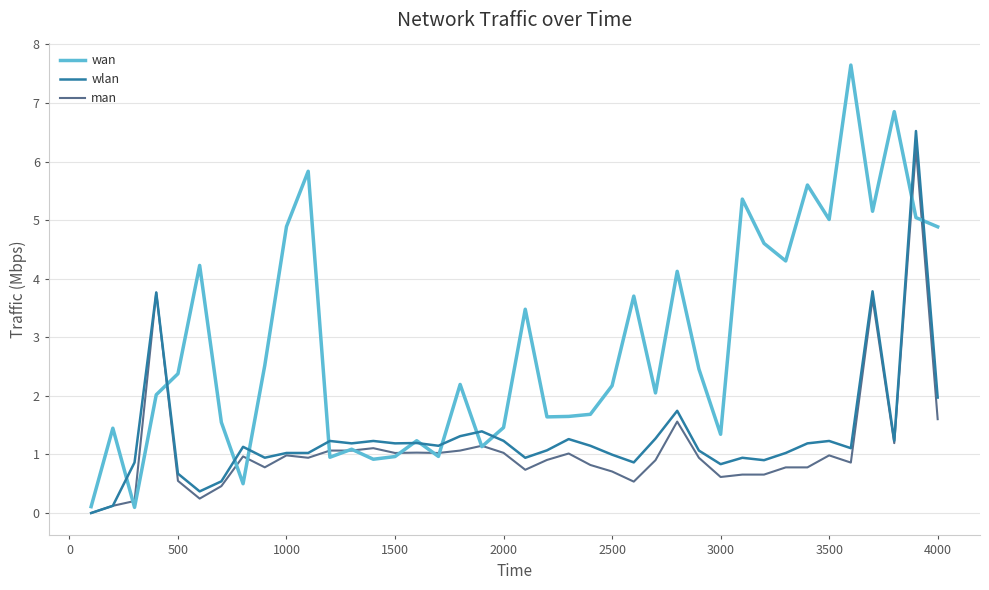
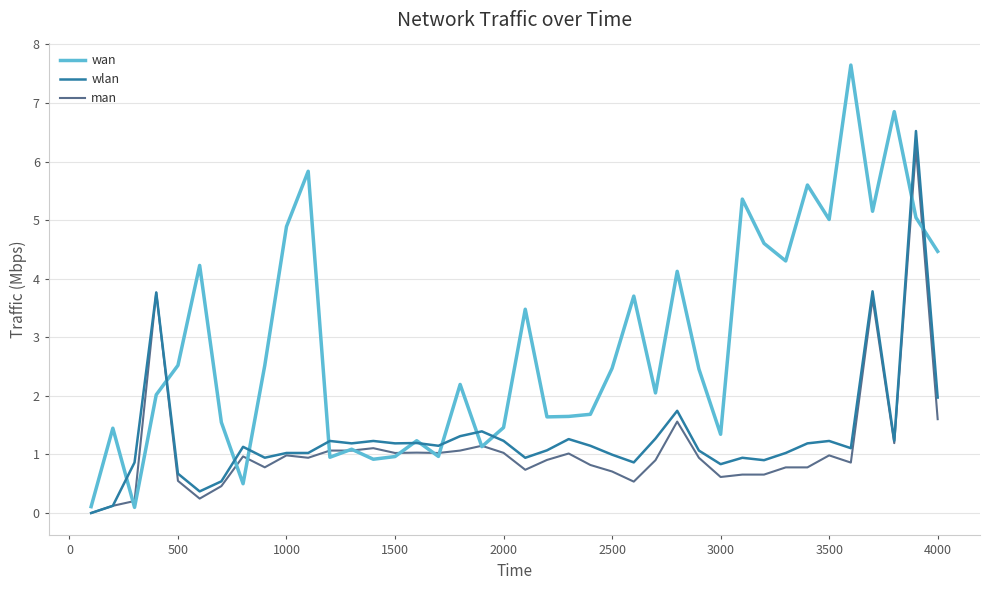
wan, 500: 2.4 -> 2.5
wan, 2500: 2.2 -> 2.5
wan, 4000: 4.9 -> 4.5
